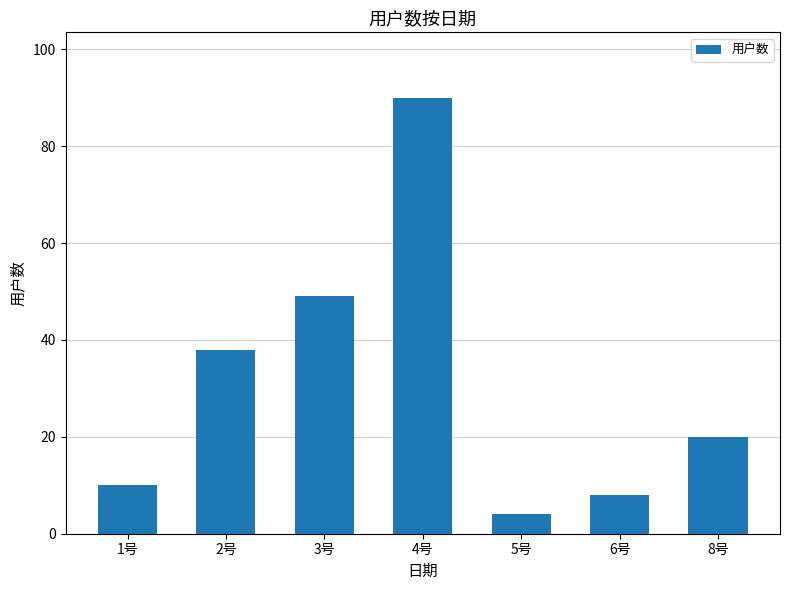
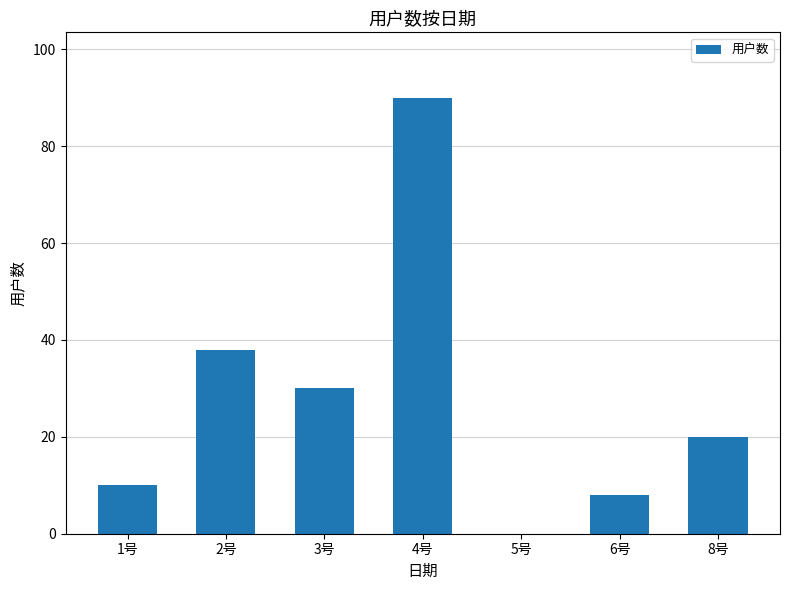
3号: 49 -> 30
5号: 4 -> 0
